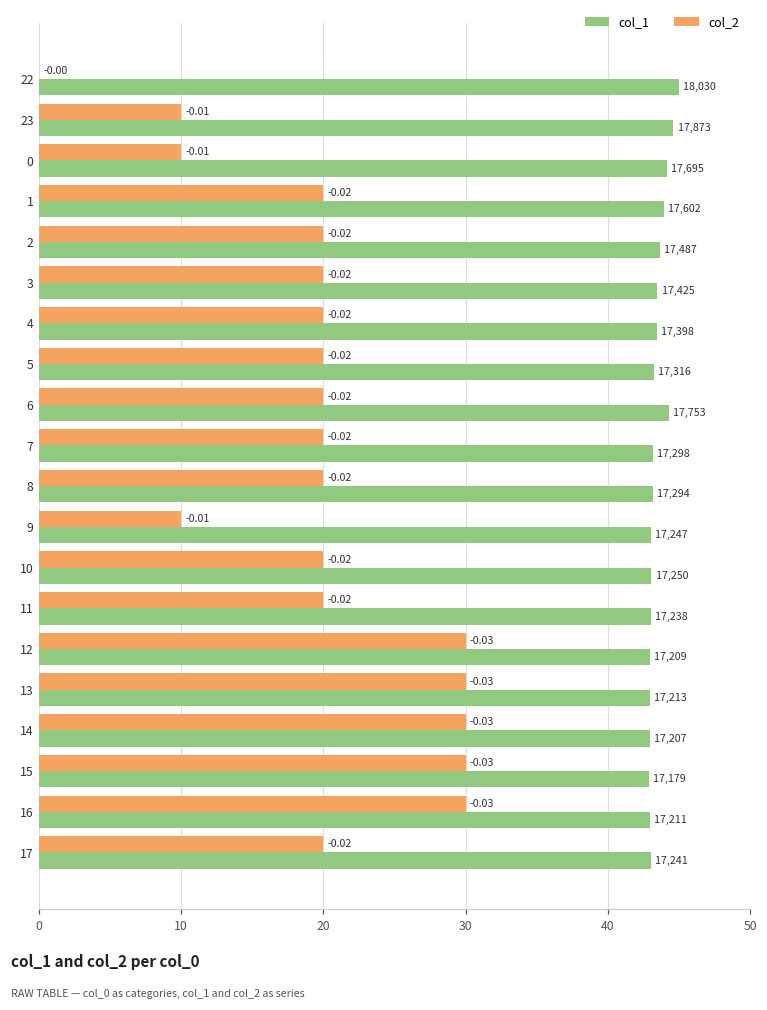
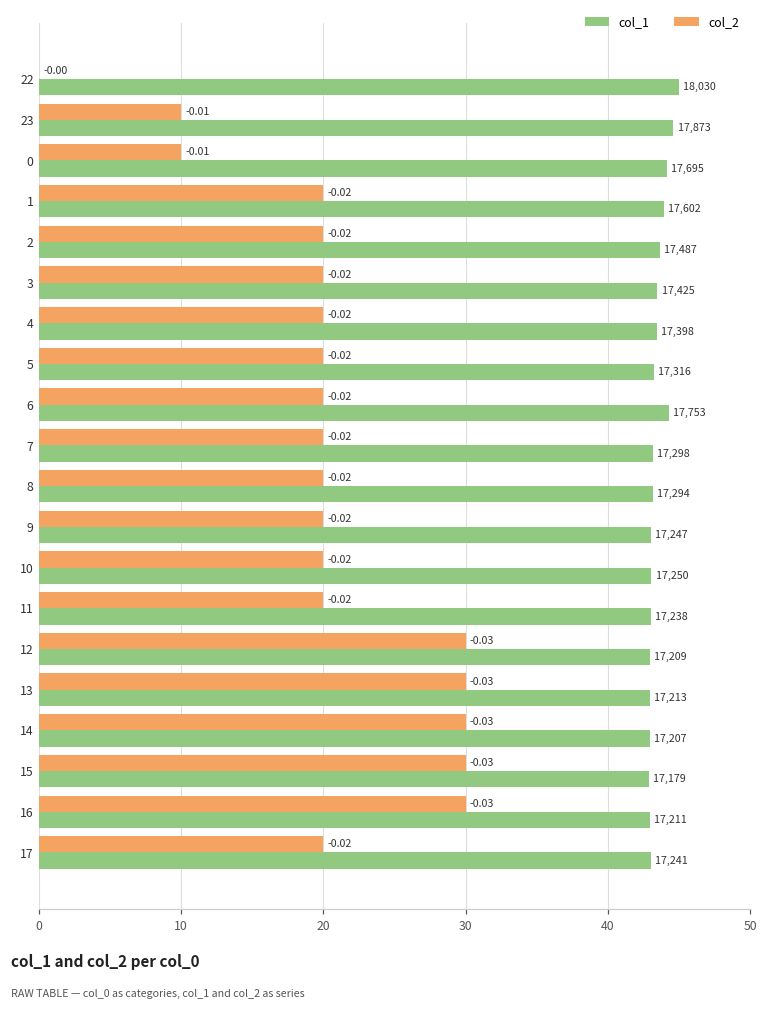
col_2, 9: -0.01 -> -0.02
